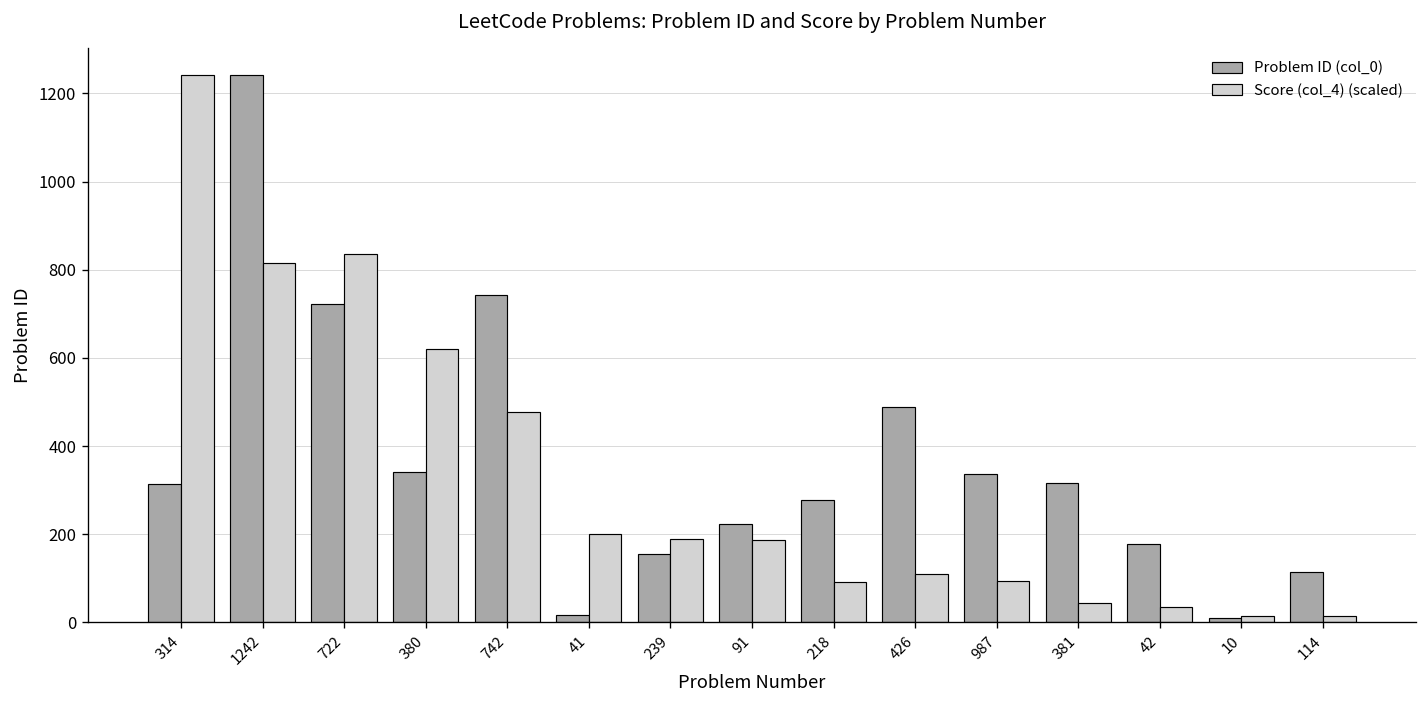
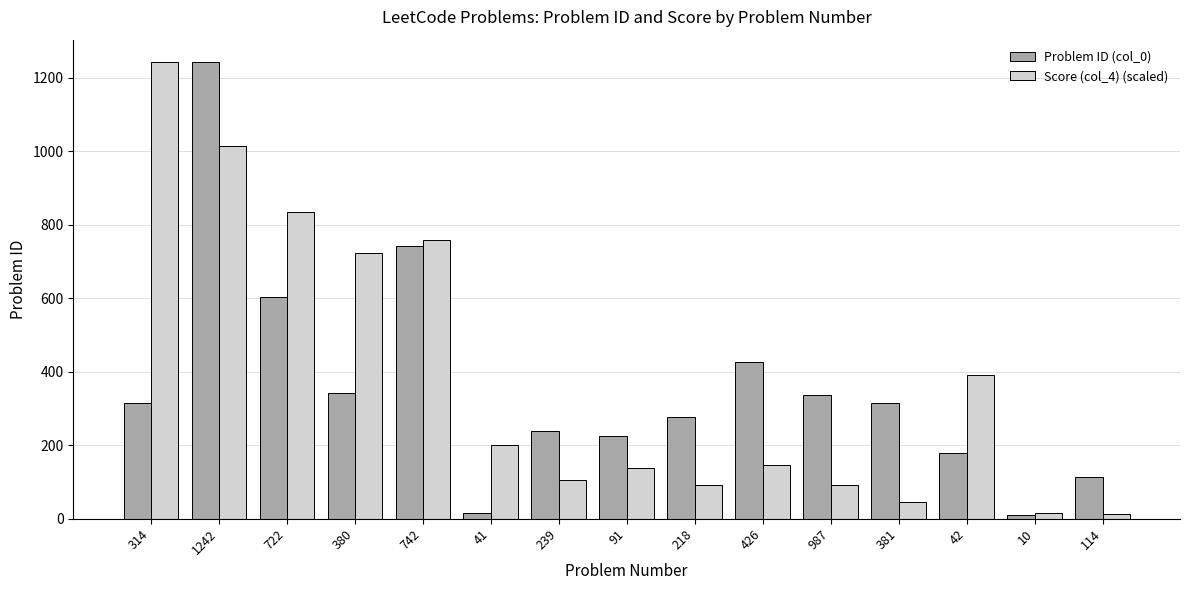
Score (col_4) (scaled), 1242: 820 -> 1020
Problem ID (col_0), 722: 720 -> 600
Score (col_4) (scaled), 380: 620 -> 720
Score (col_4) (scaled), 742: 480 -> 760
Problem ID (col_0), 239: 160 -> 240
Score (col_4) (scaled), 239: 190 -> 110
Score (col_4) (scaled), 91: 190 -> 140
Problem ID (col_0), 426: 490 -> 430
Score (col_4) (scaled), 426: 110 -> 150
Score (col_4) (scaled), 42: 40 -> 390
